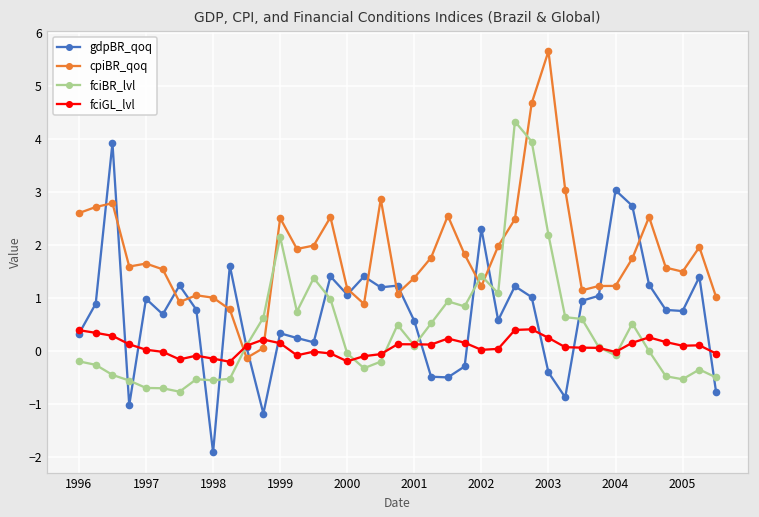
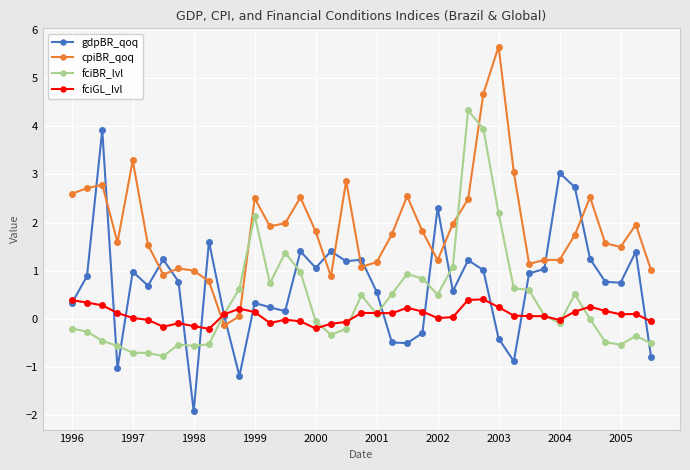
cpiBR_qoq, 1997: 1.6 -> 3.3
cpiBR_qoq, 2000: 1.2 -> 1.8
cpiBR_qoq, 2001: 1.4 -> 1.2
fciBR_lvl, 2002: 1.4 -> 0.5
